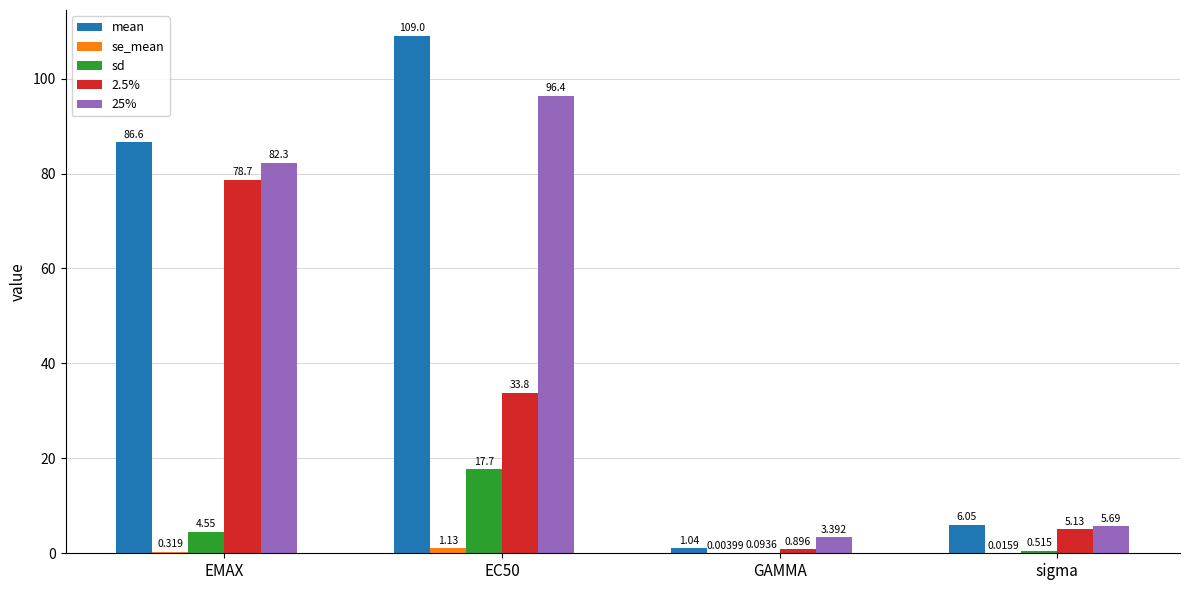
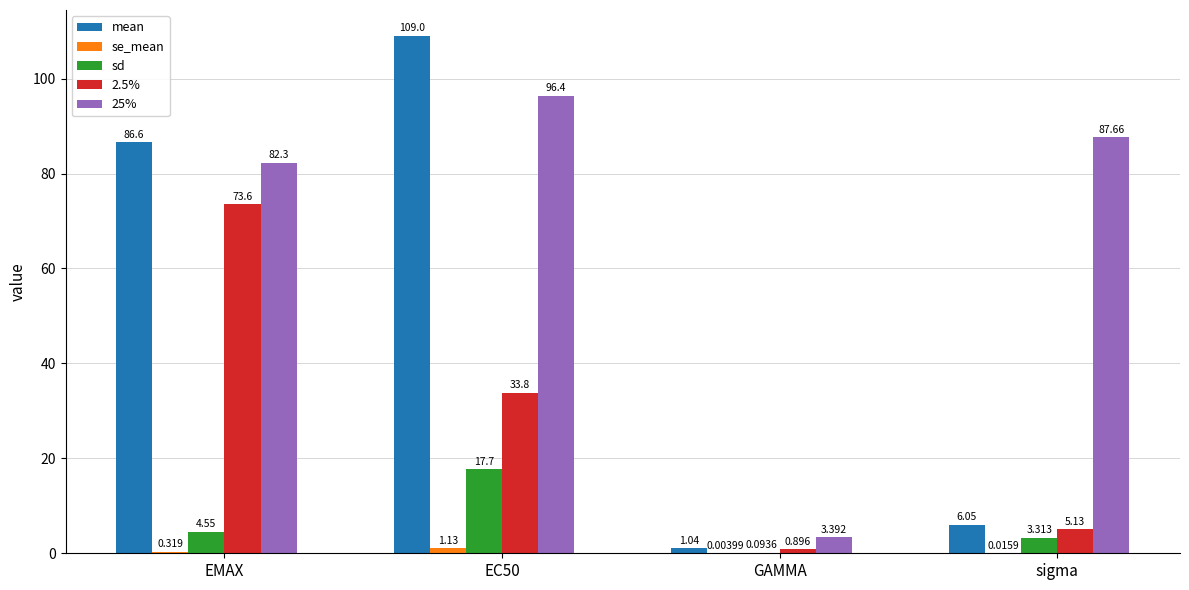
2.5%, EMAX: 78.7 -> 73.6
sd, sigma: 0.515 -> 3.313
25%, sigma: 5.69 -> 87.66
